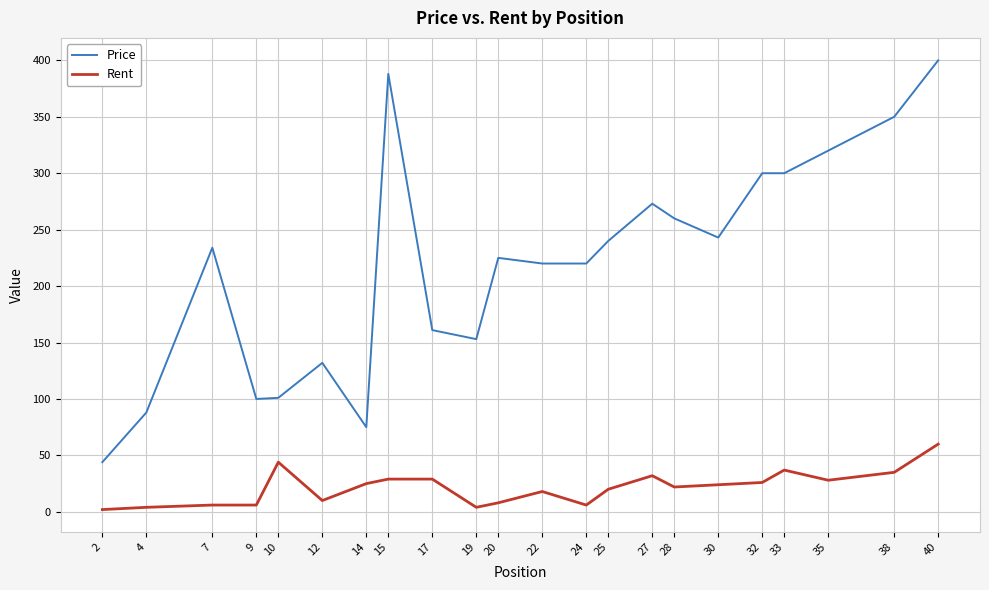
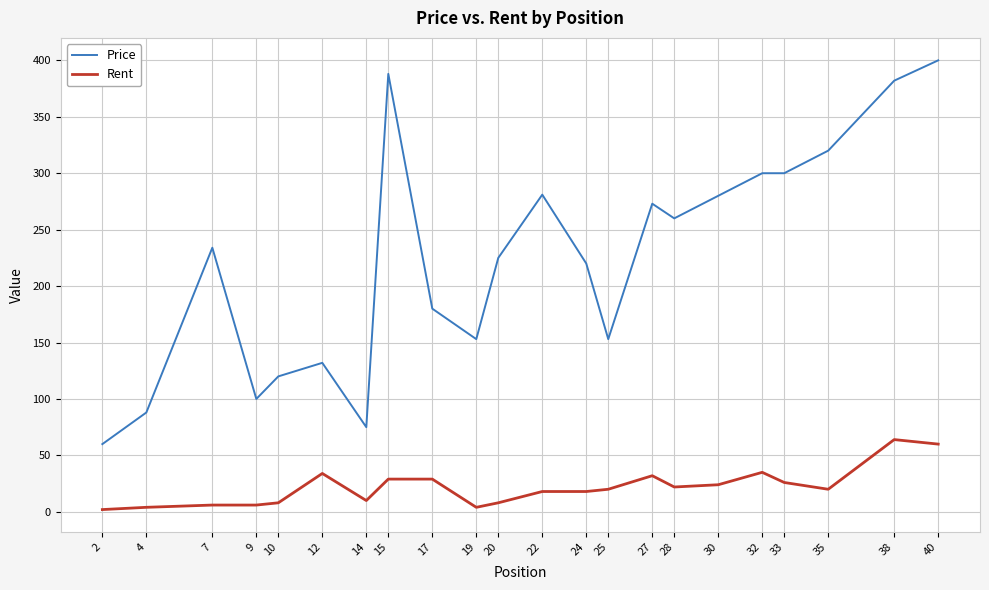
Price, 2: 44 -> 60
Price, 10: 101 -> 120
Rent, 10: 44 -> 8
Rent, 12: 10 -> 34
Rent, 14: 25 -> 10
Price, 17: 161 -> 180
Price, 22: 220 -> 281
Rent, 24: 6 -> 18
Price, 25: 240 -> 153
Price, 30: 243 -> 280
Rent, 32: 26 -> 35
Rent, 33: 37 -> 26
Rent, 35: 28 -> 20
Price, 38: 350 -> 382
Rent, 38: 35 -> 64
